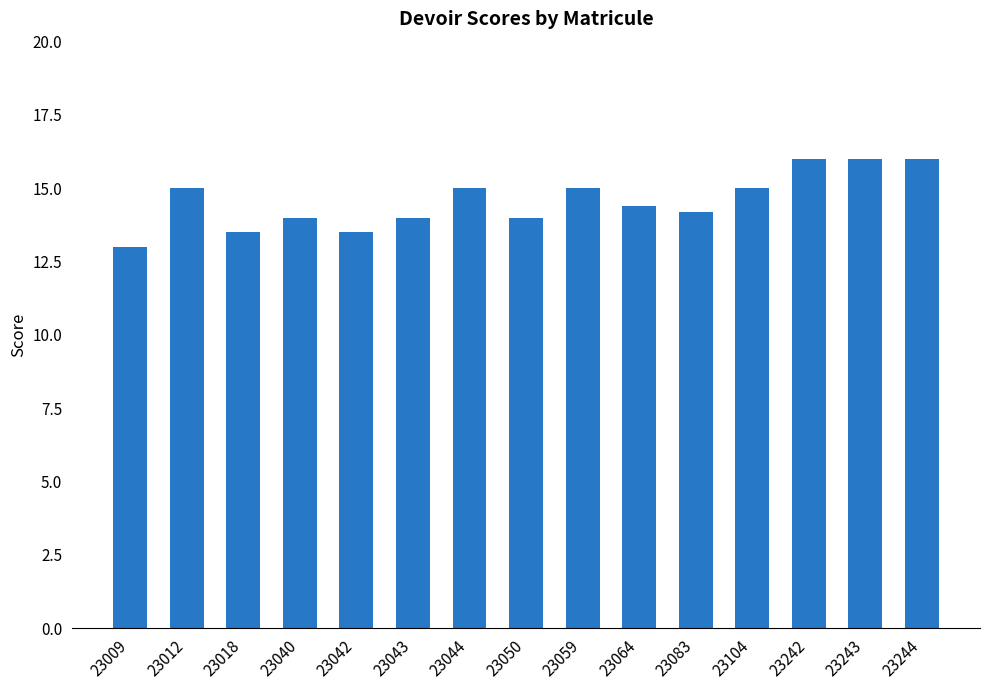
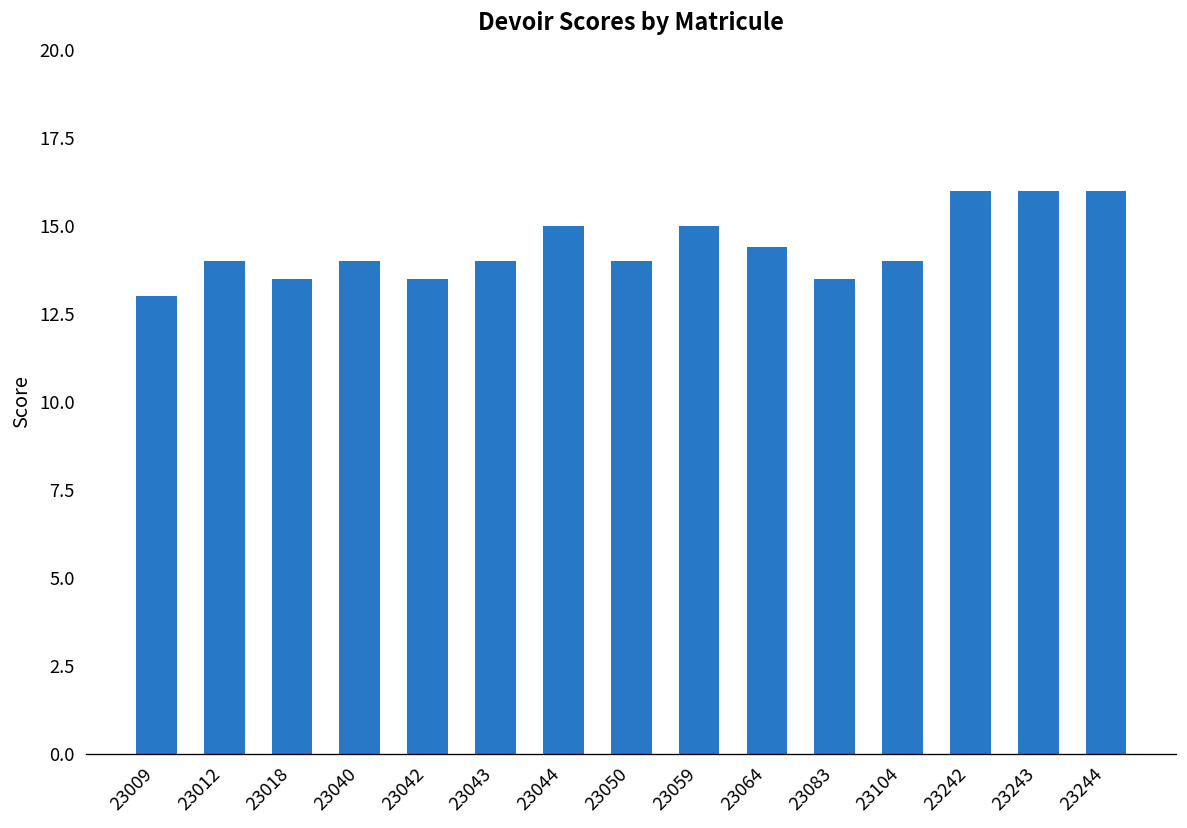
23012: 15 -> 14
23083: 14.2 -> 13.5
23104: 15 -> 14
